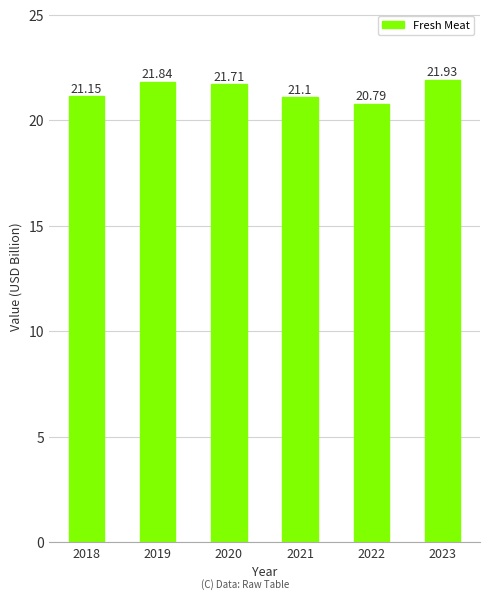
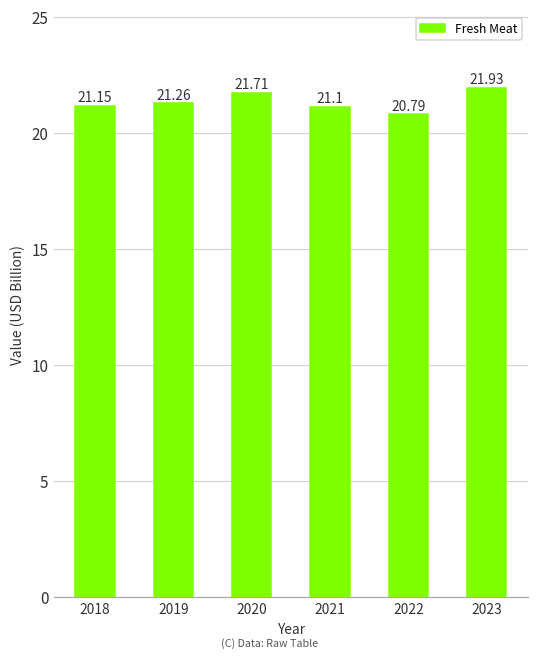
2019: 21.84 -> 21.26
